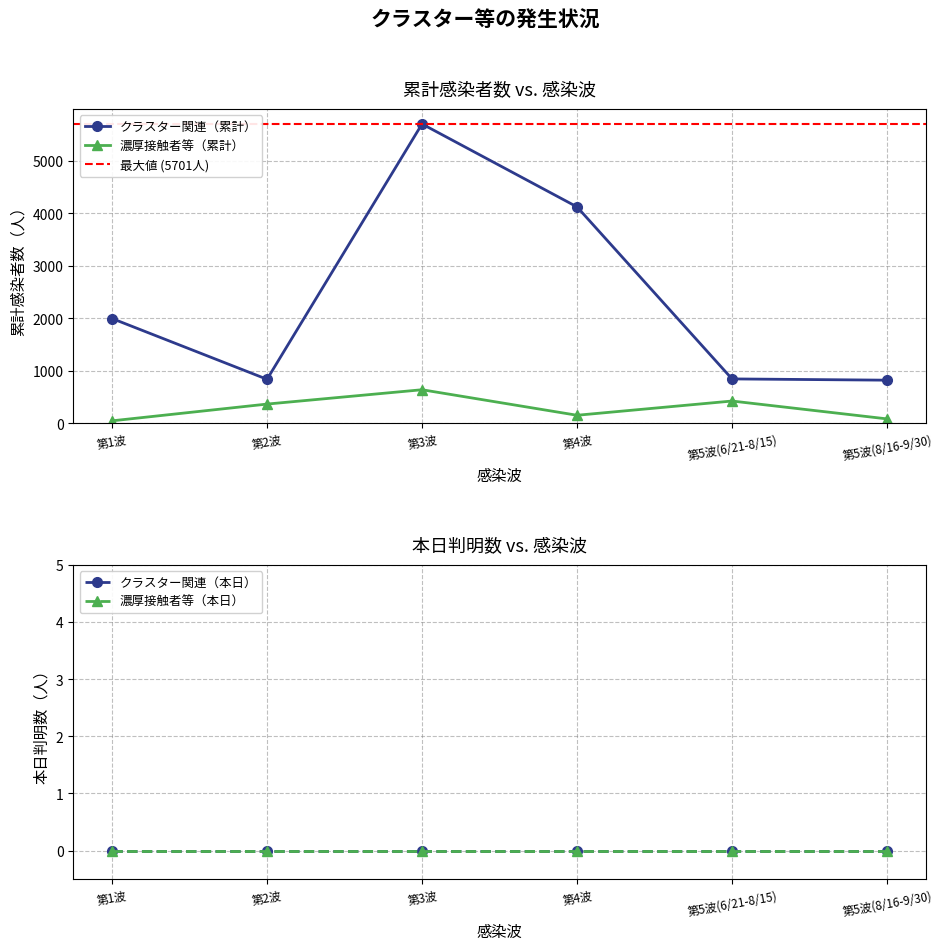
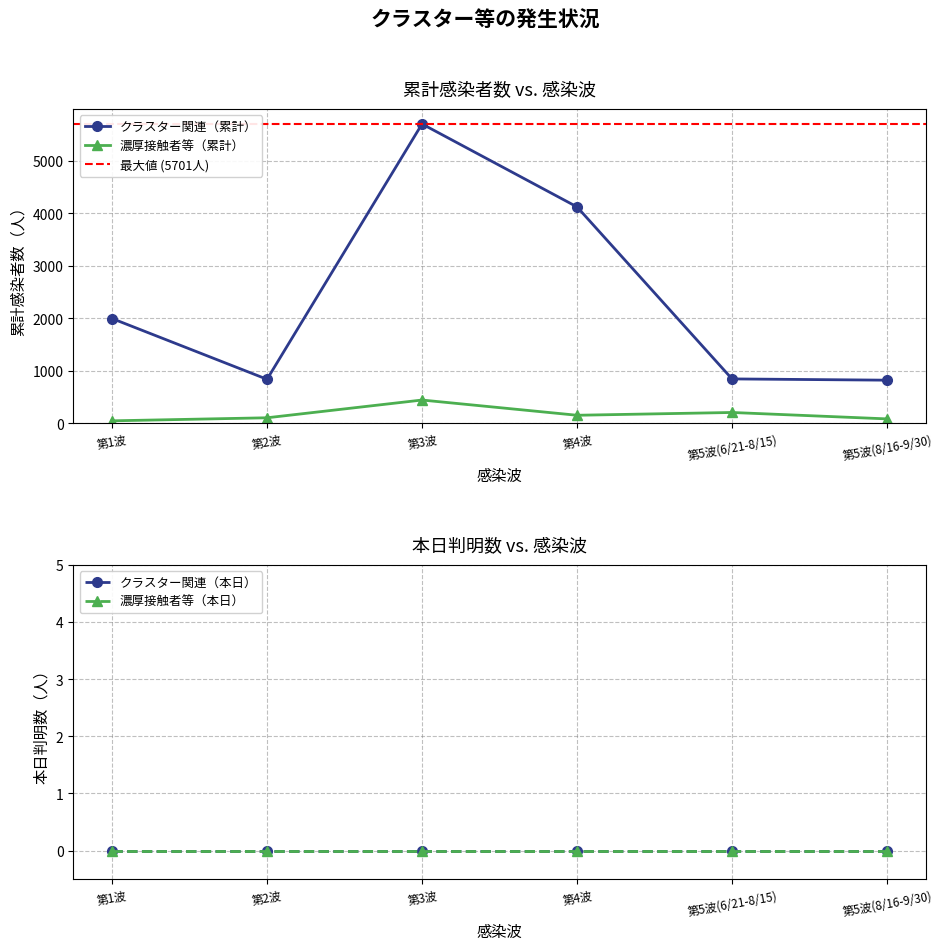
累計感染者数 vs. 感染波, 濃厚接触者等（累計）, 第2波: 400 -> 100
累計感染者数 vs. 感染波, 濃厚接触者等（累計）, 第3波: 600 -> 400
累計感染者数 vs. 感染波, 濃厚接触者等（累計）, 第5波(6/21-8/15): 400 -> 200
